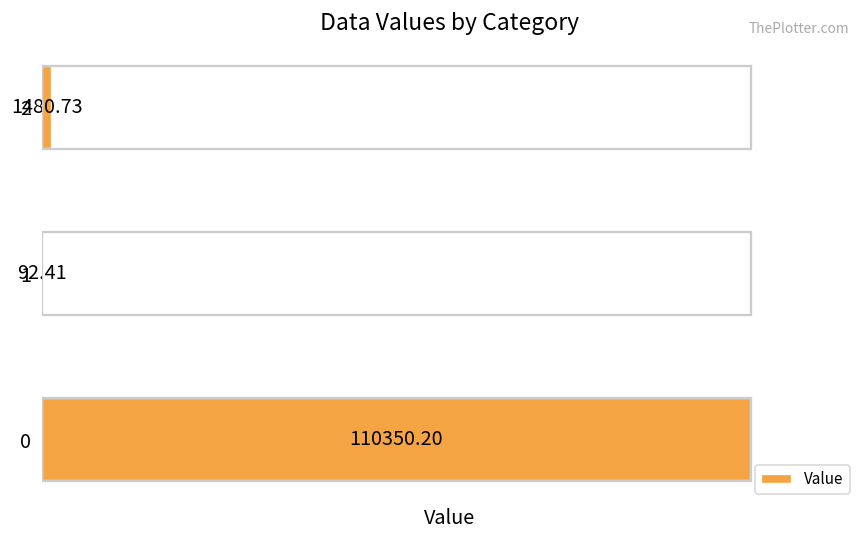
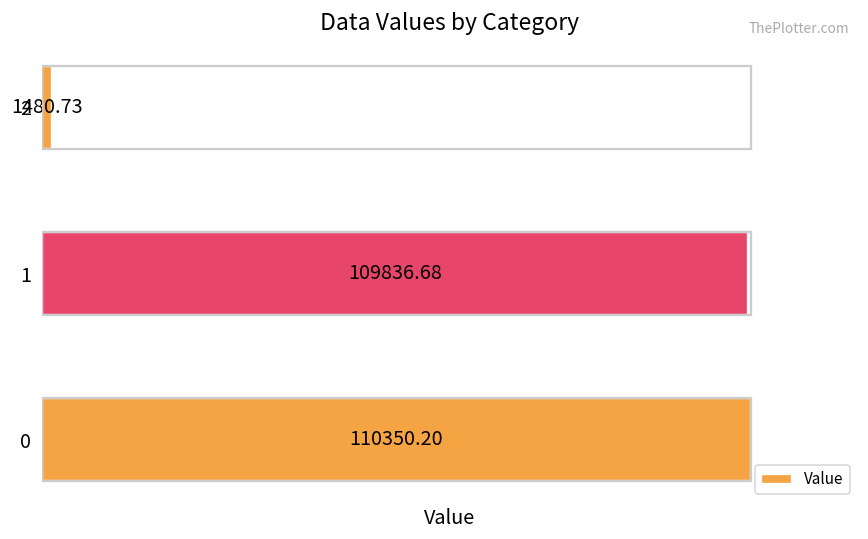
1: 92.41 -> 109836.68
